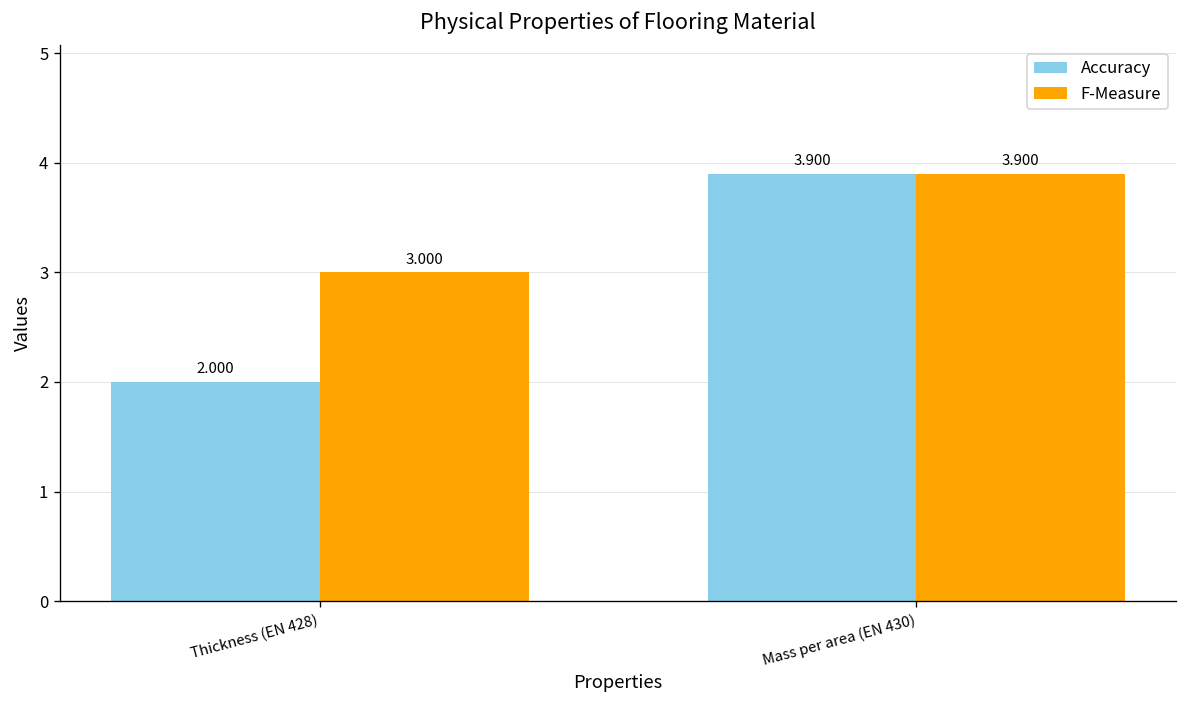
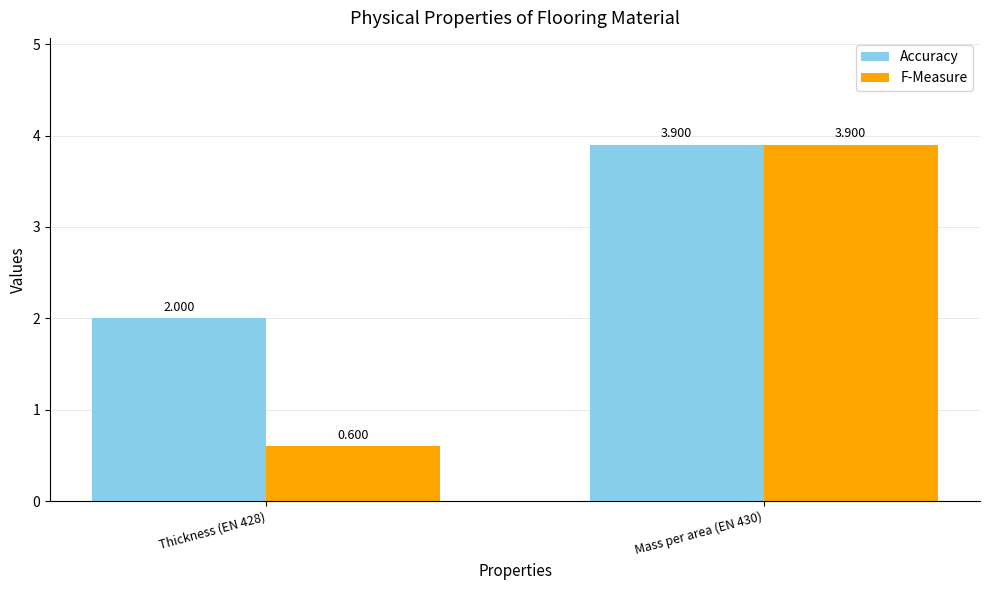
F-Measure, Thickness (EN 428): 3.000 -> 0.600
